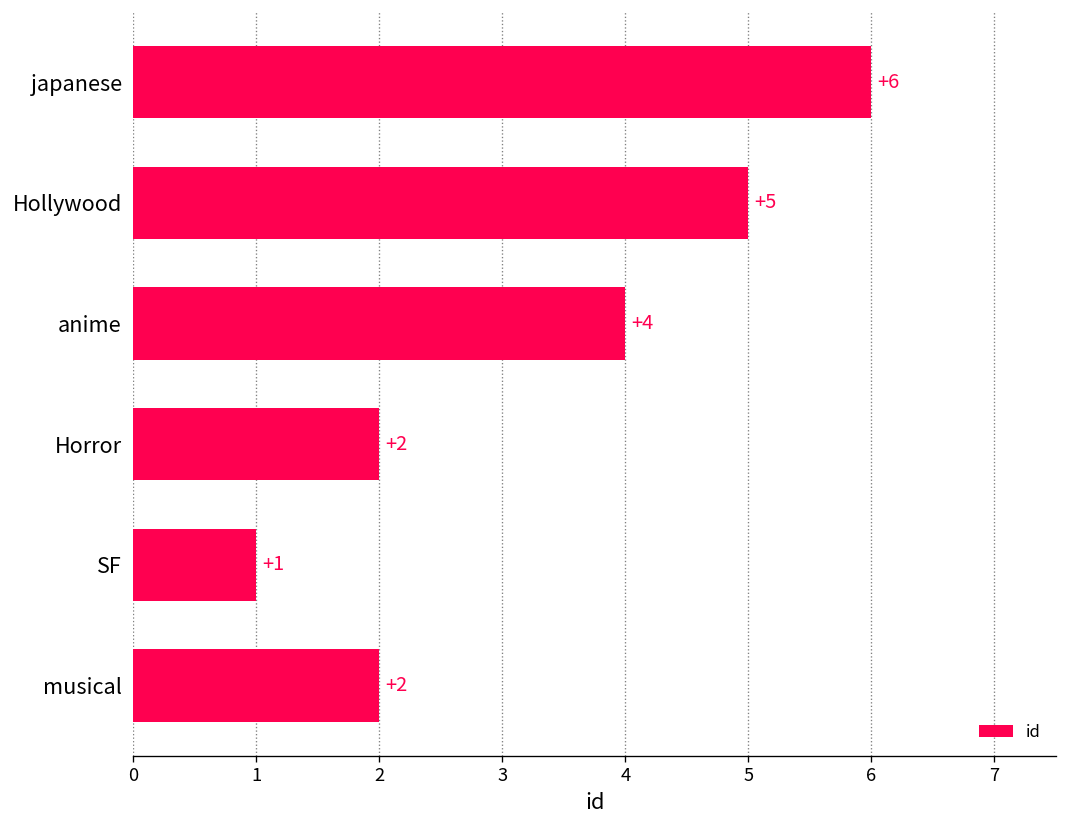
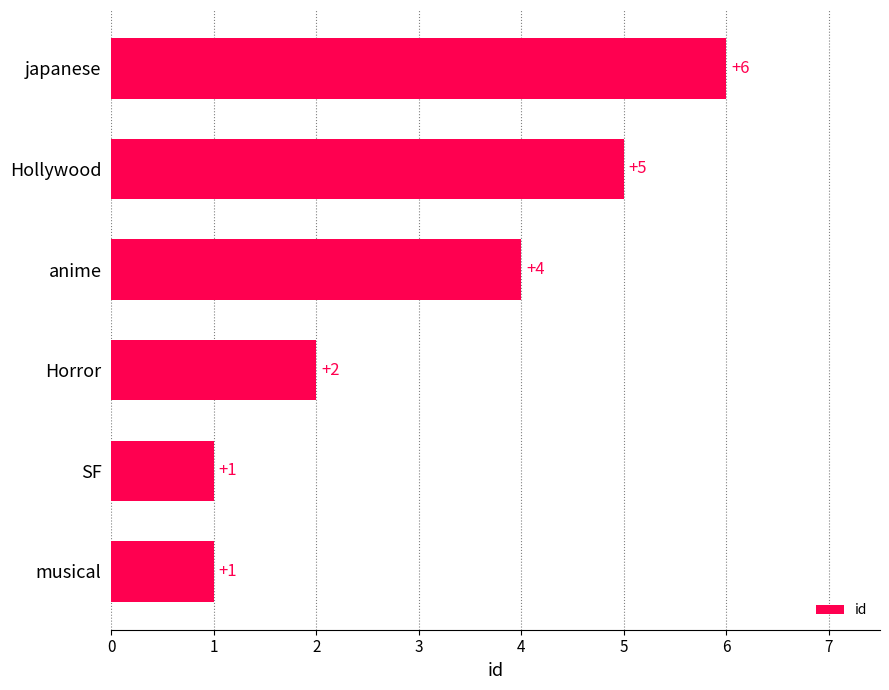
musical: +2 -> +1
